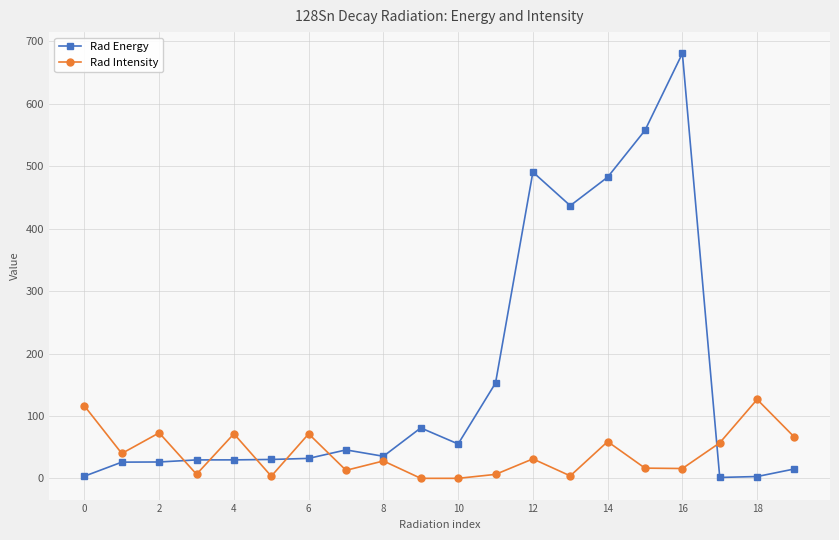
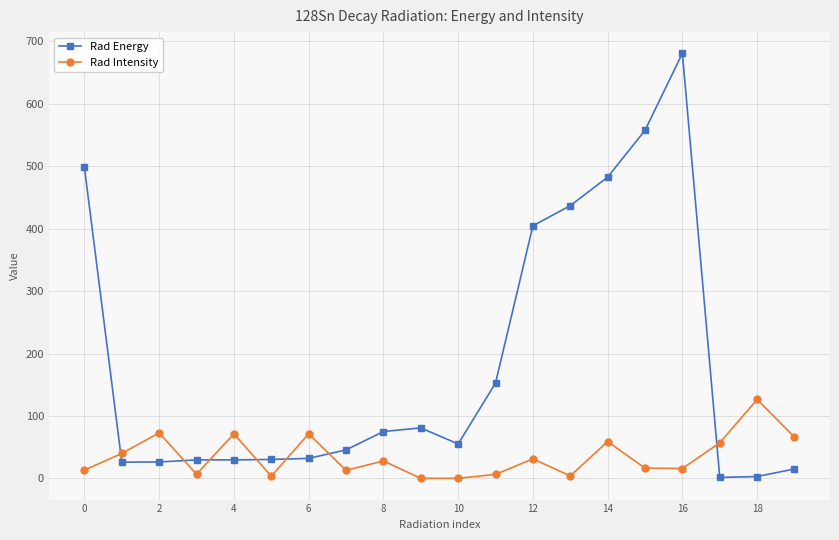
Rad Energy, 0: 0 -> 500
Rad Intensity, 0: 120 -> 10
Rad Energy, 8: 40 -> 80
Rad Energy, 12: 490 -> 400
